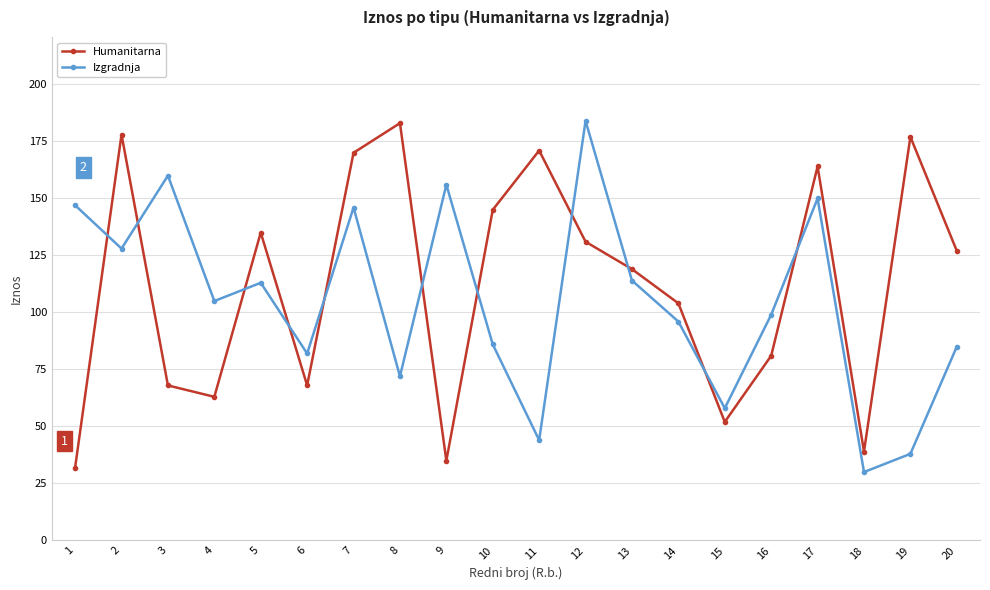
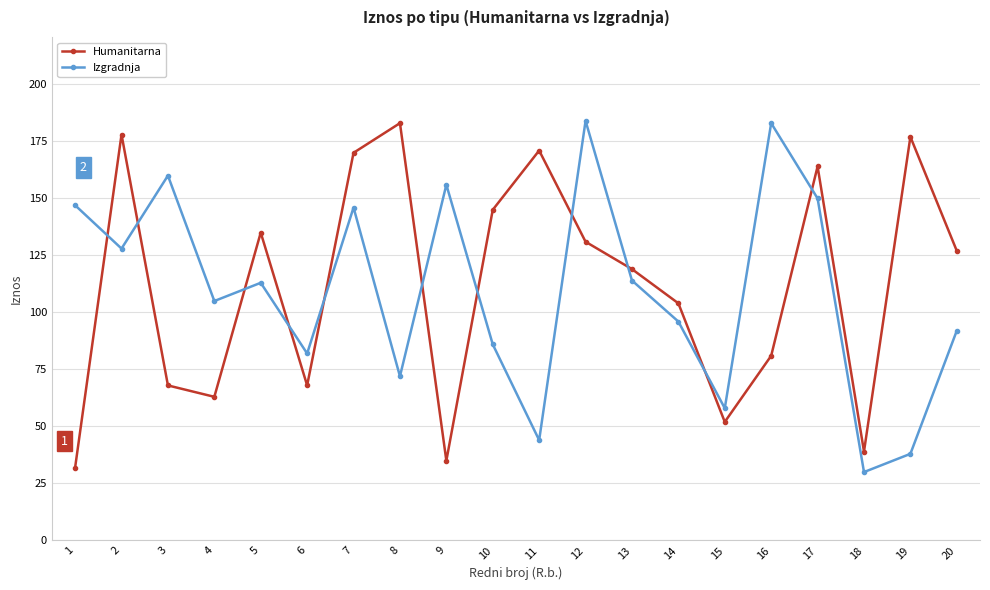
Izgradnja, 16: 99 -> 183
Izgradnja, 20: 85 -> 92
